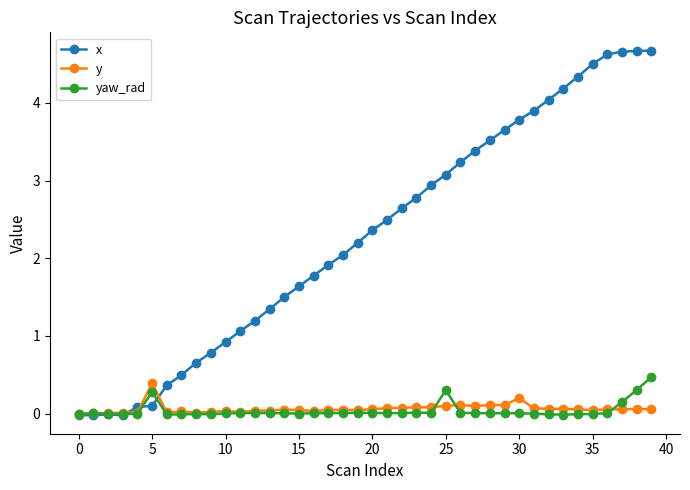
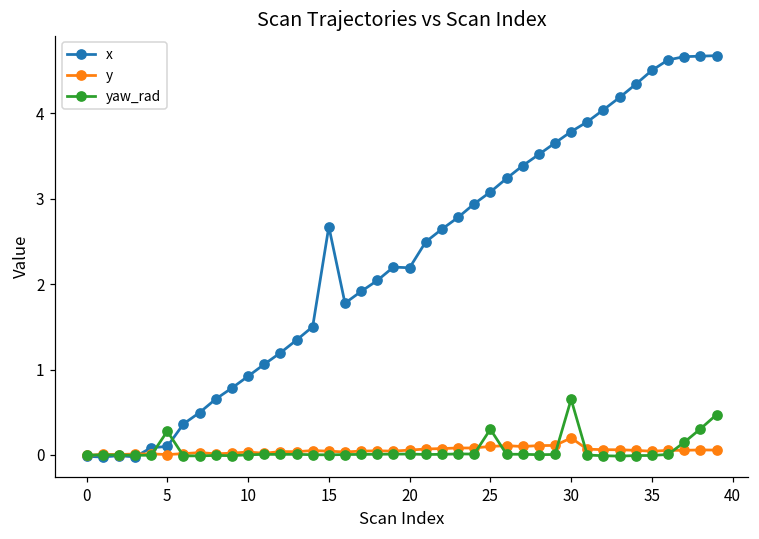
y, 5: 0.4 -> 0.0
x, 15: 1.6 -> 2.7
x, 20: 2.4 -> 2.2
yaw_rad, 30: 0.0 -> 0.7
